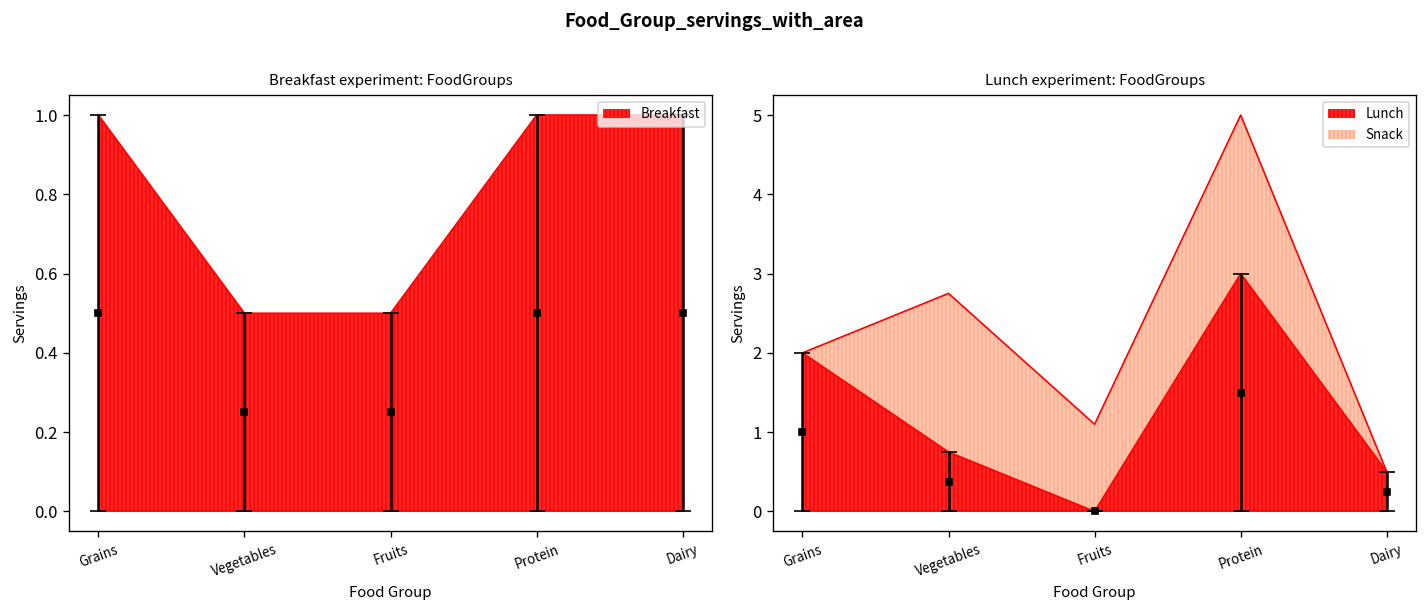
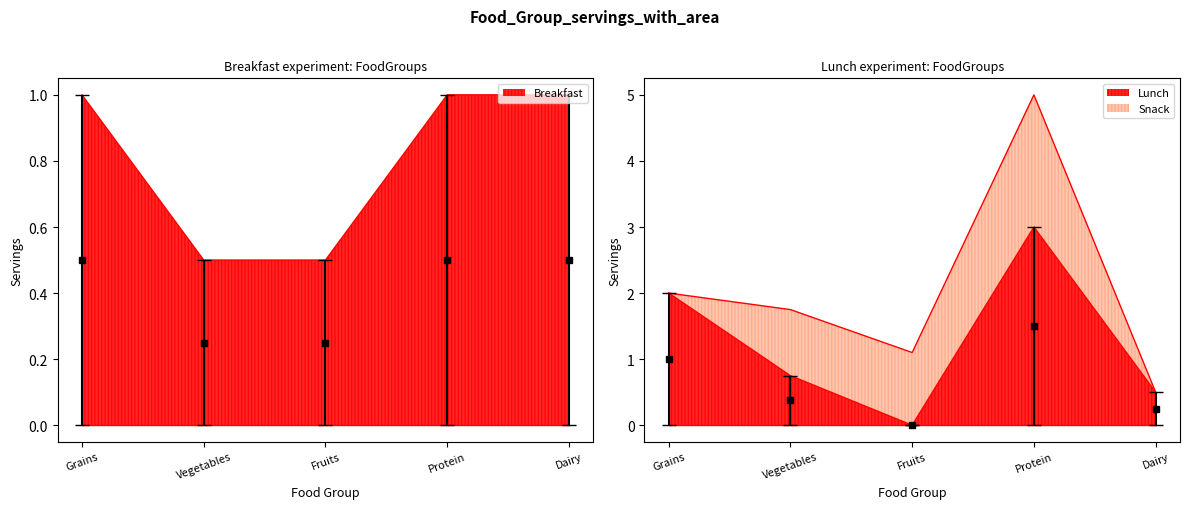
Lunch experiment: FoodGroups, Snack, Vegetables: 2 -> 1
